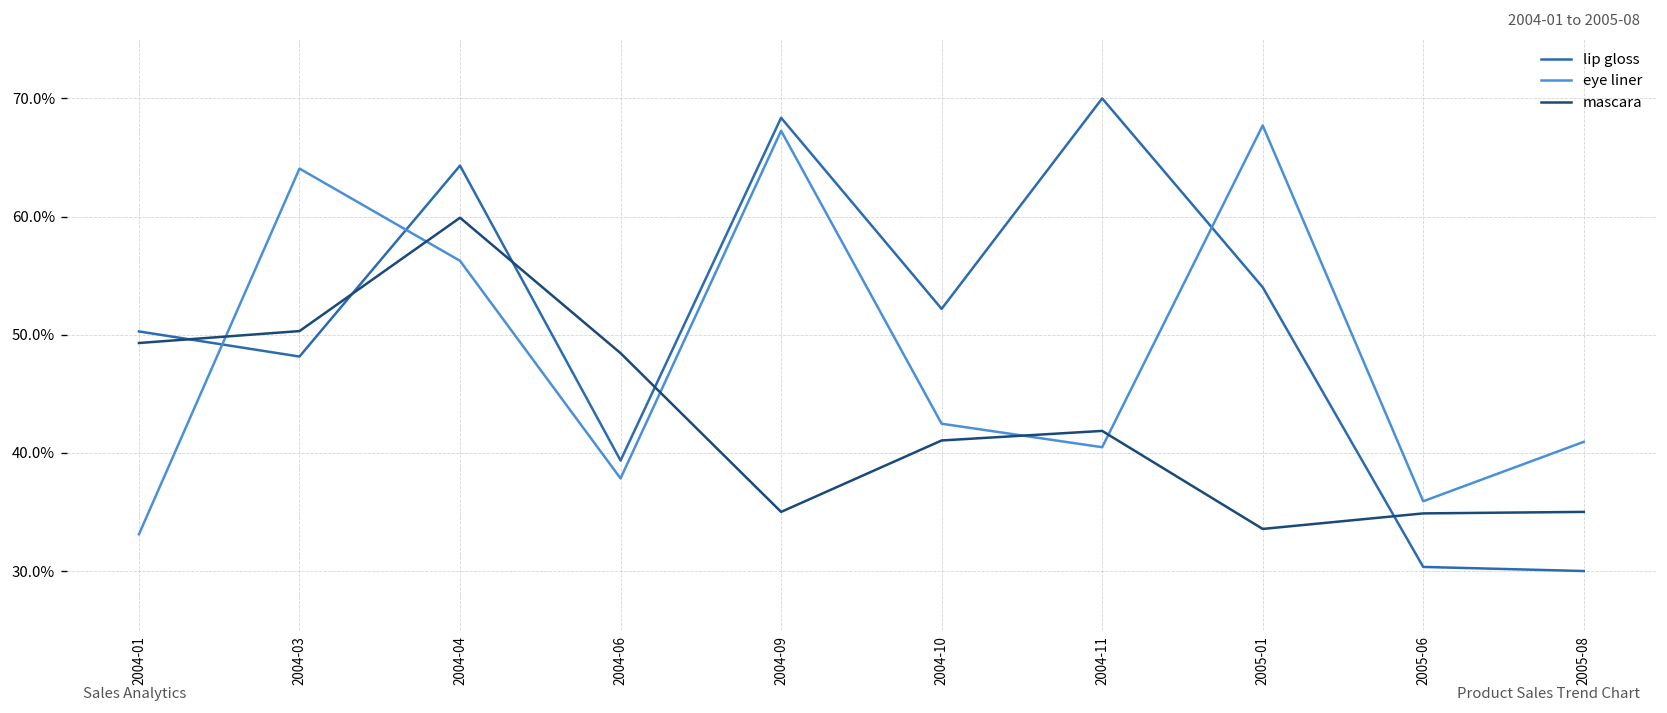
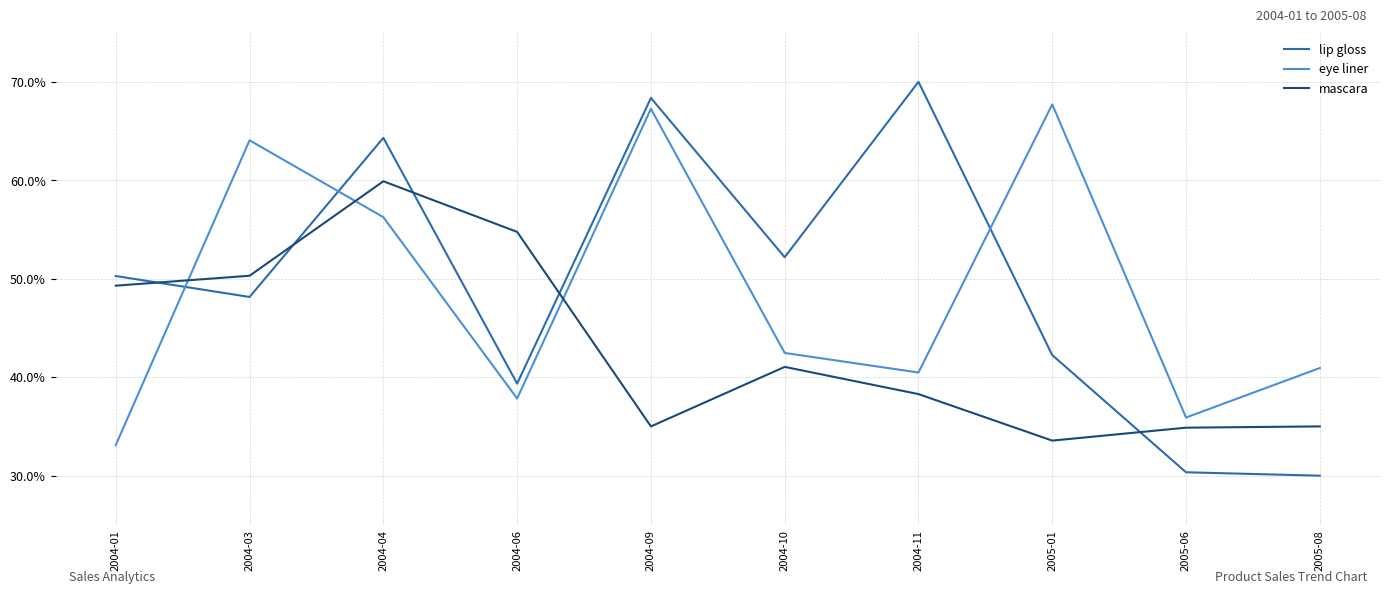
mascara, 2004-06: 48% -> 55%
mascara, 2004-11: 42% -> 38%
lip gloss, 2005-01: 54% -> 42%
